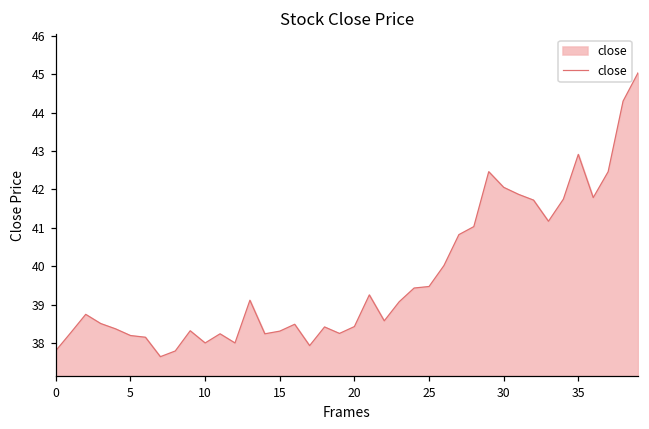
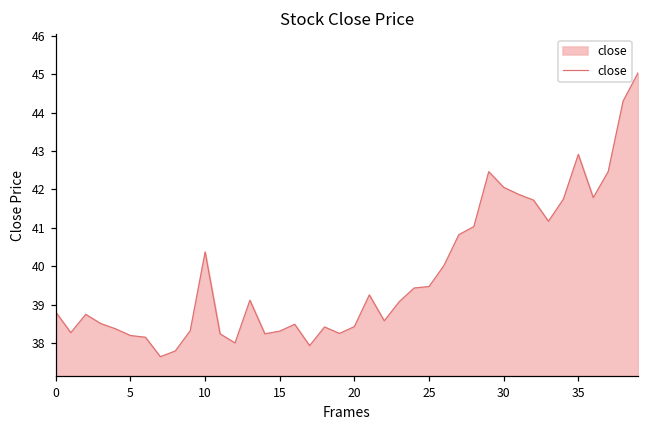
0: 37.8 -> 38.8
10: 38.0 -> 40.4
